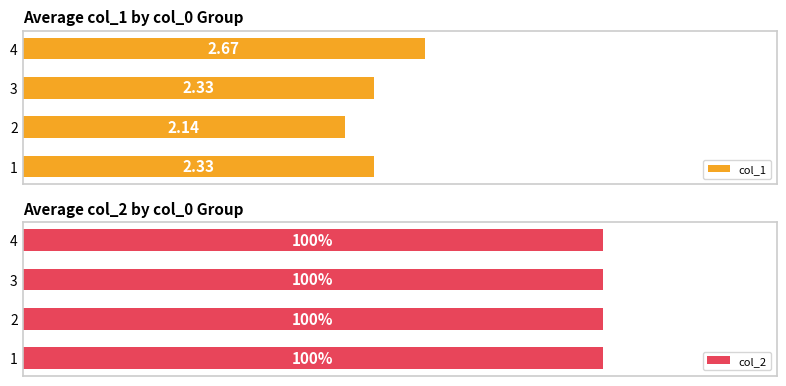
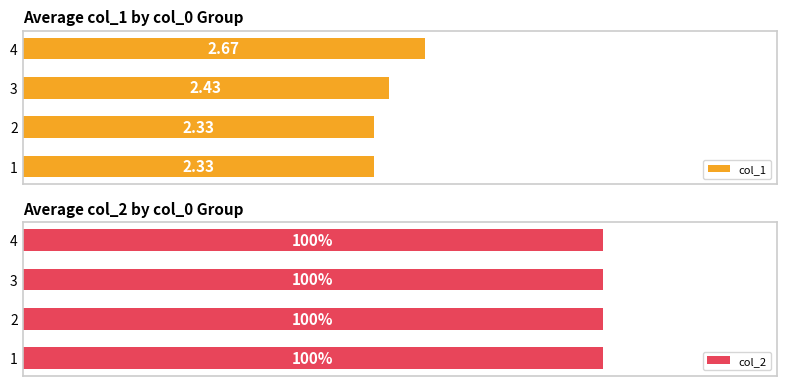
Average col_1 by col_0 Group, 3: 2.33 -> 2.43
Average col_1 by col_0 Group, 2: 2.14 -> 2.33
